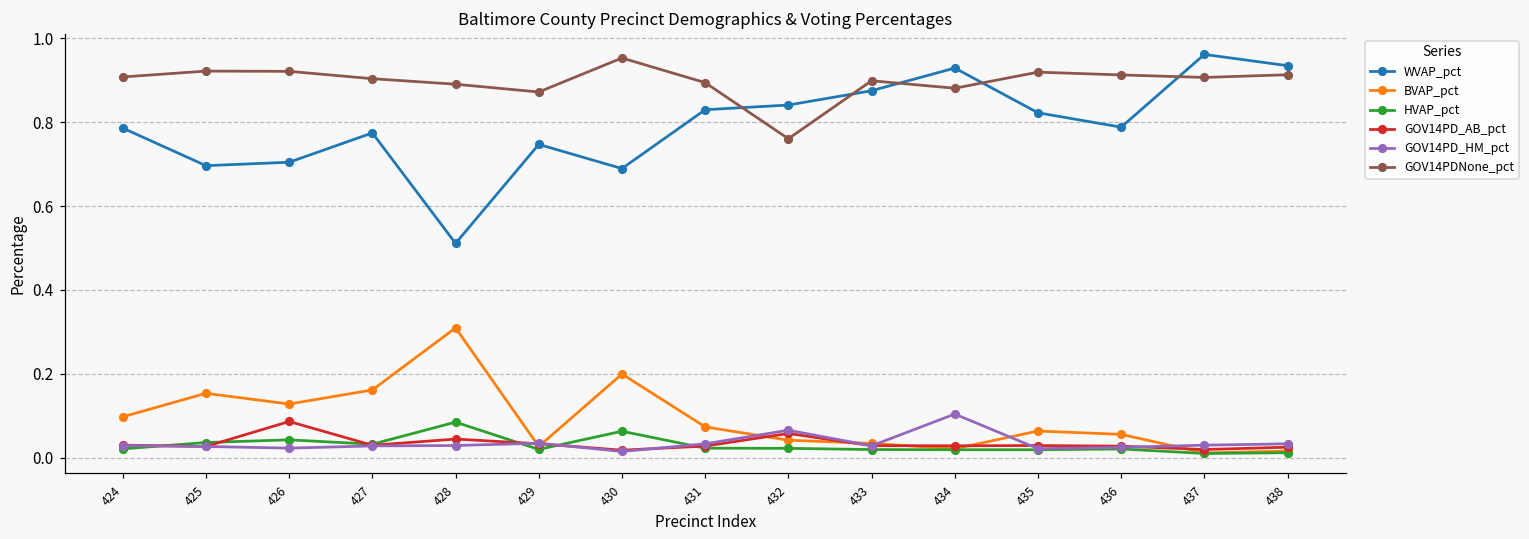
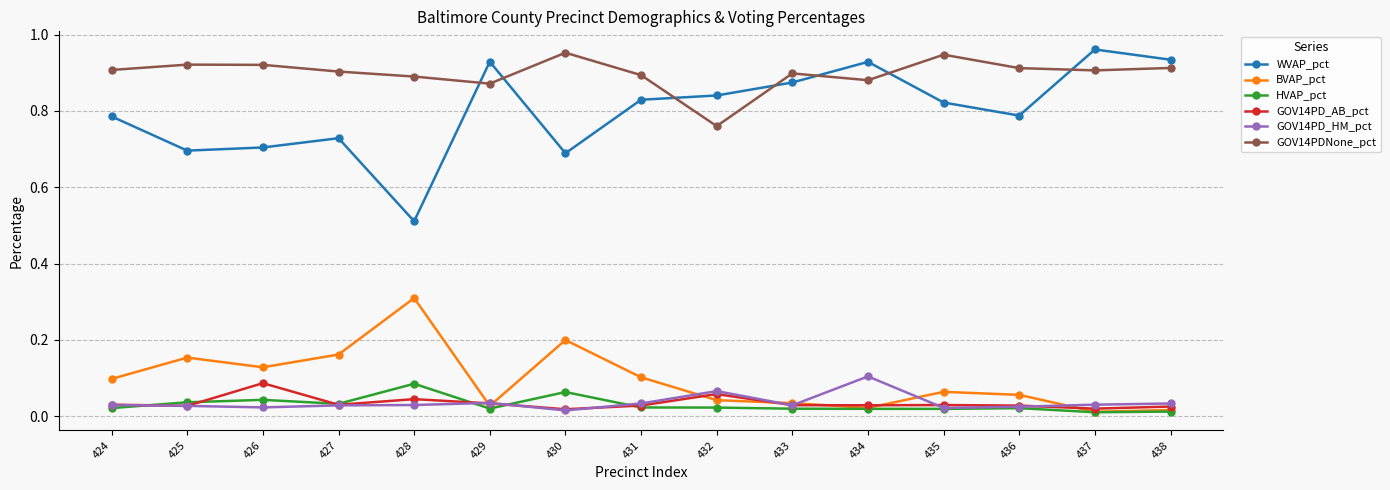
WVAP_pct, 427: 0.77 -> 0.73
WVAP_pct, 429: 0.75 -> 0.93
BVAP_pct, 431: 0.07 -> 0.10
GOV14PDNone_pct, 435: 0.92 -> 0.95
